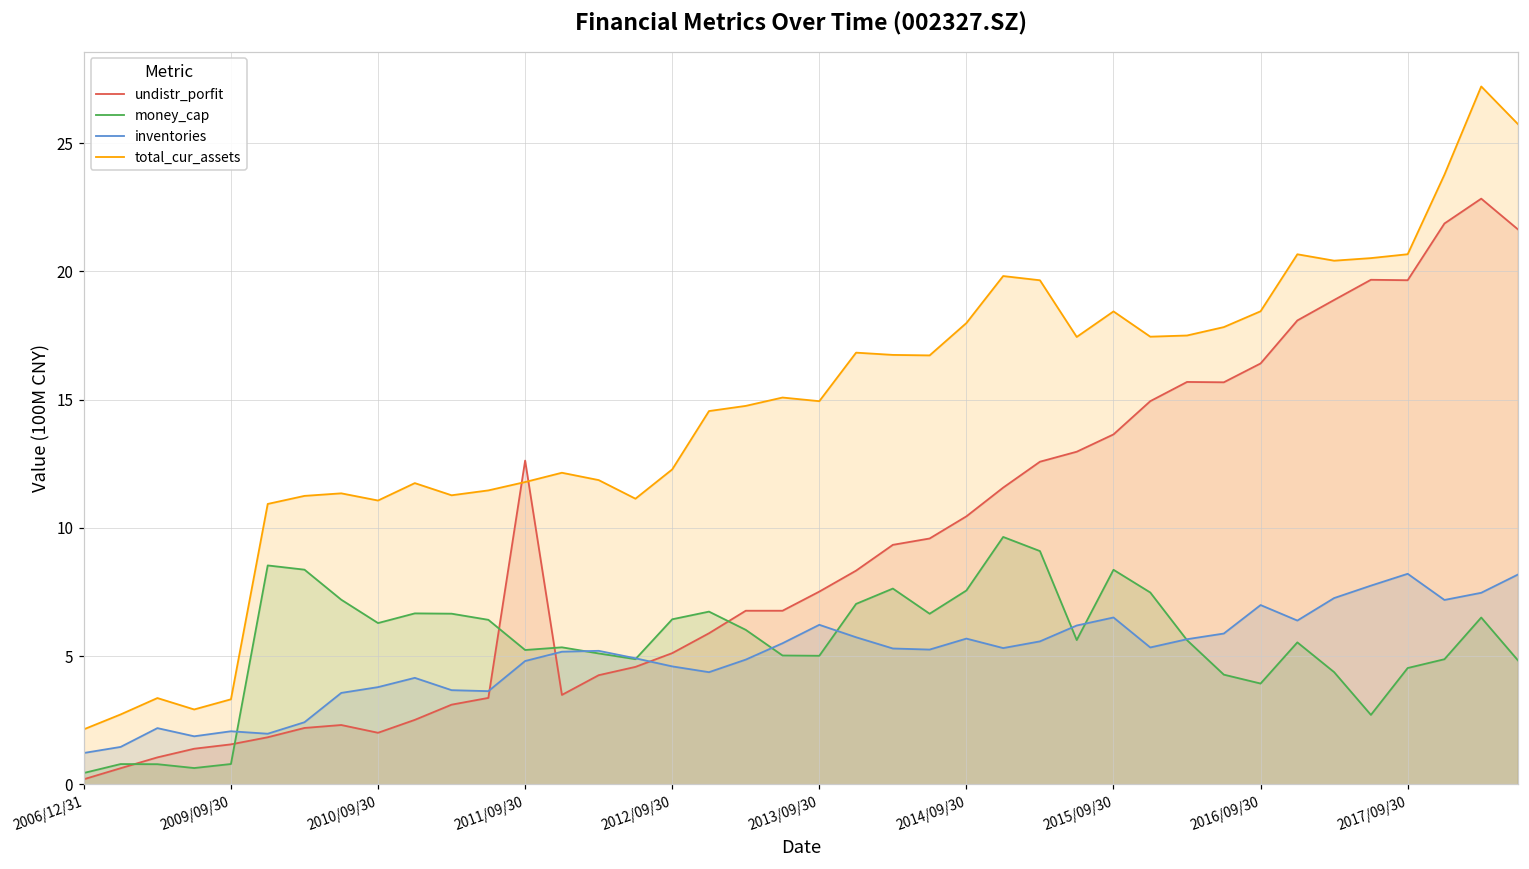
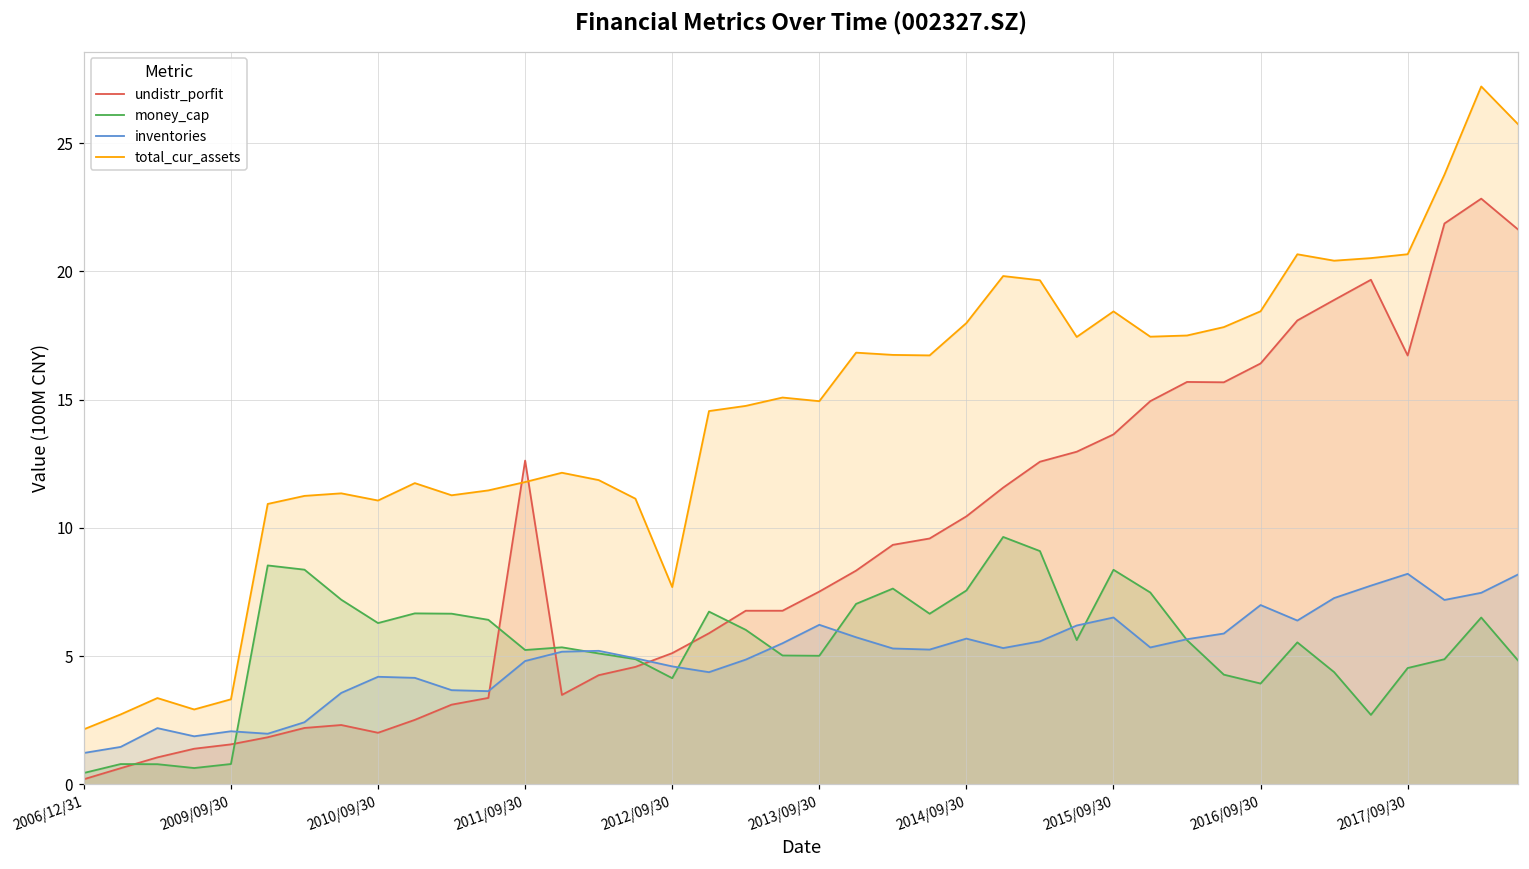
inventories, 2010/09/30: 3.8 -> 4.2
money_cap, 2012/09/30: 6.4 -> 4.1
total_cur_assets, 2012/09/30: 12.3 -> 7.7
undistr_porfit, 2017/09/30: 19.7 -> 16.7
